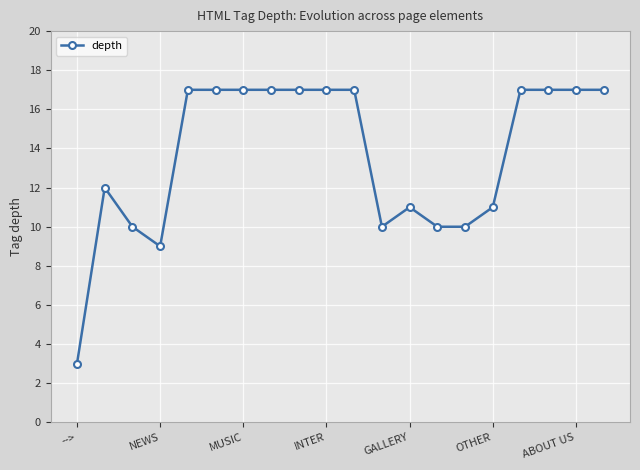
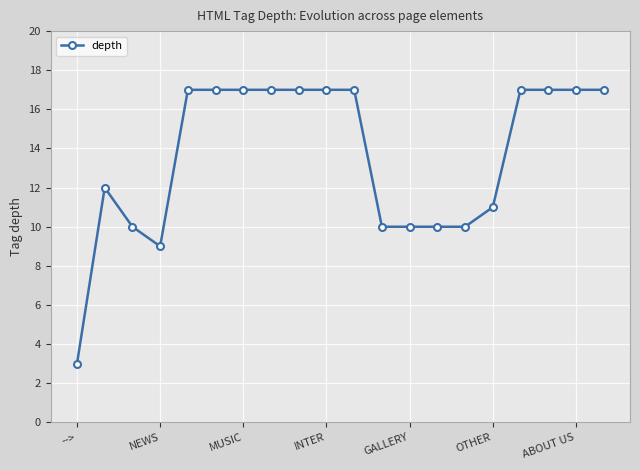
GALLERY: 11 -> 10
